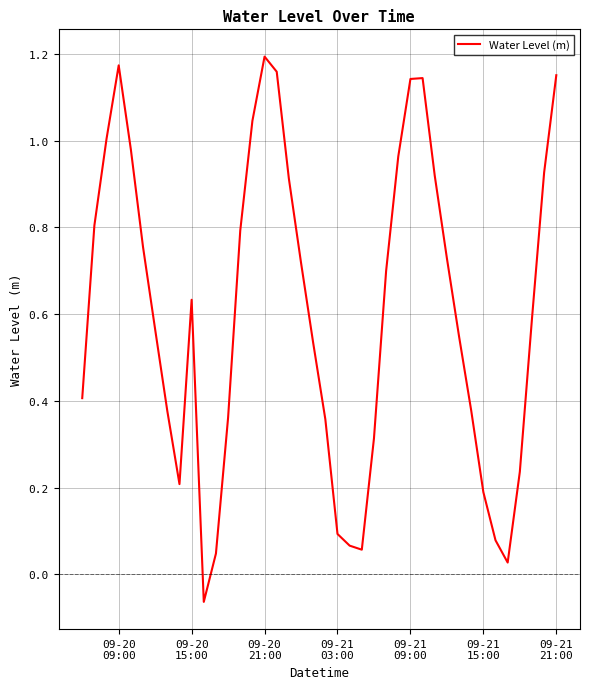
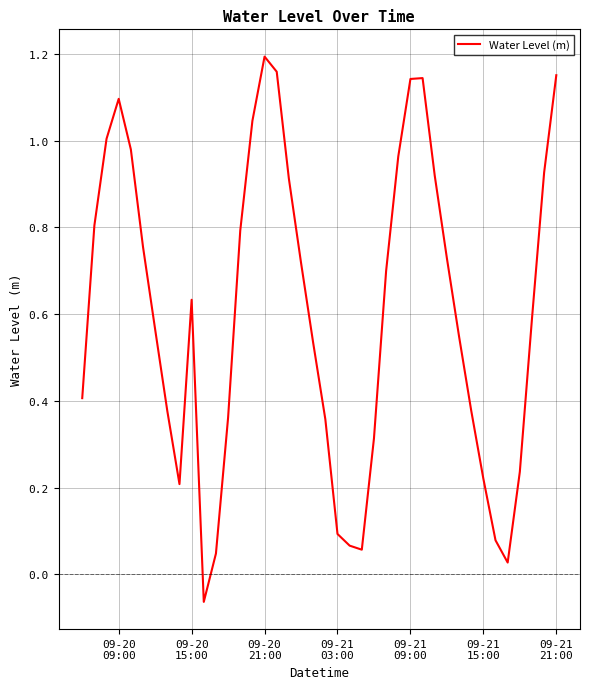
09-20 09:00: 1.17 -> 1.10
09-21 15:00: 0.19 -> 0.22
